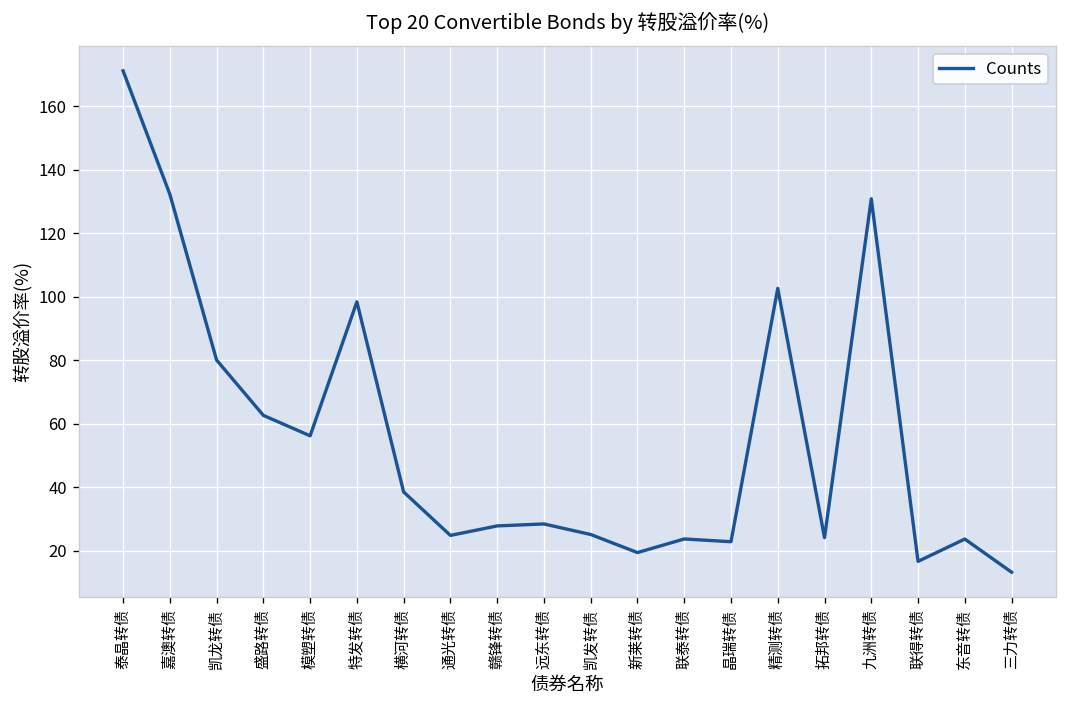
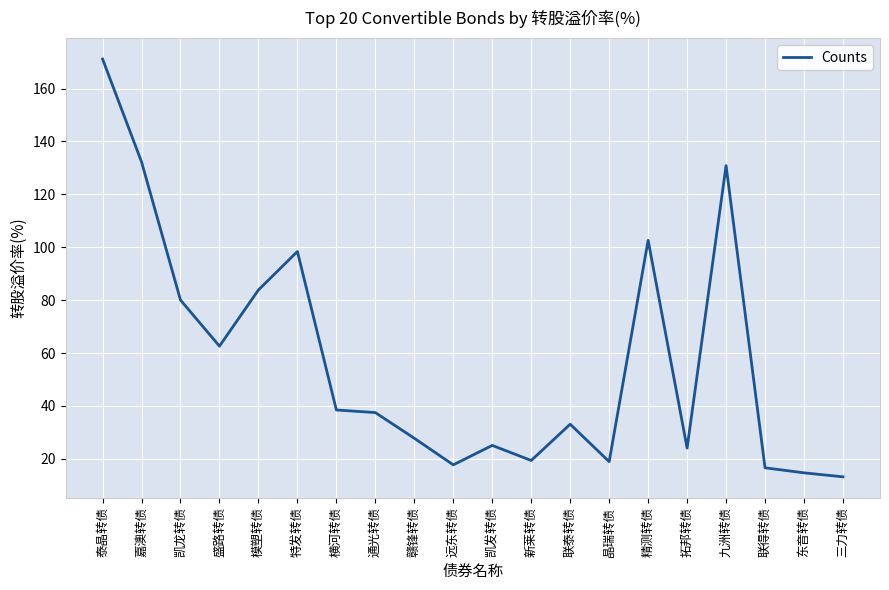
模塑转债: 56 -> 84
通光转债: 25 -> 38
远东转债: 28 -> 18
联泰转债: 24 -> 33
晶瑞转债: 23 -> 19
东音转债: 24 -> 15
